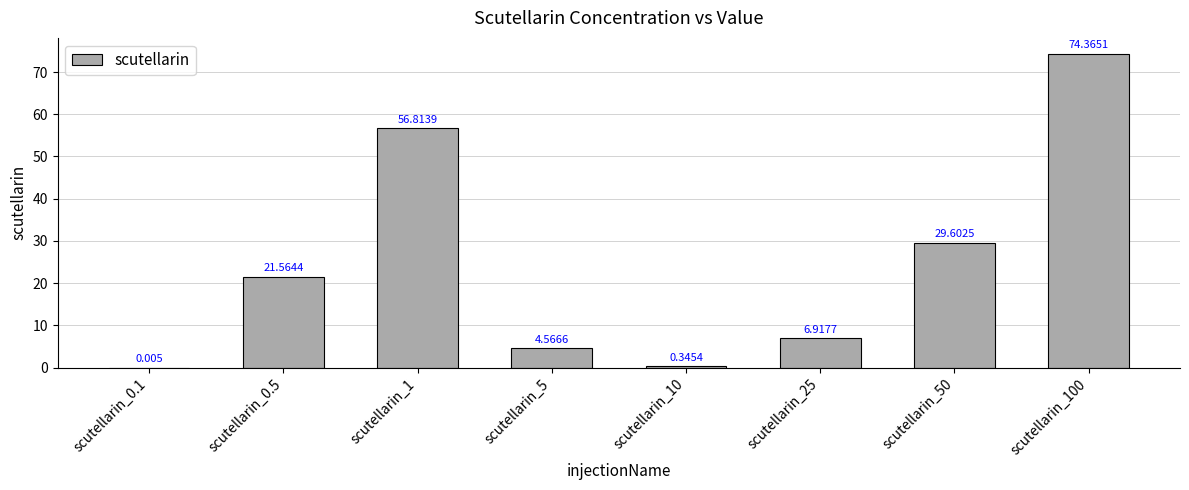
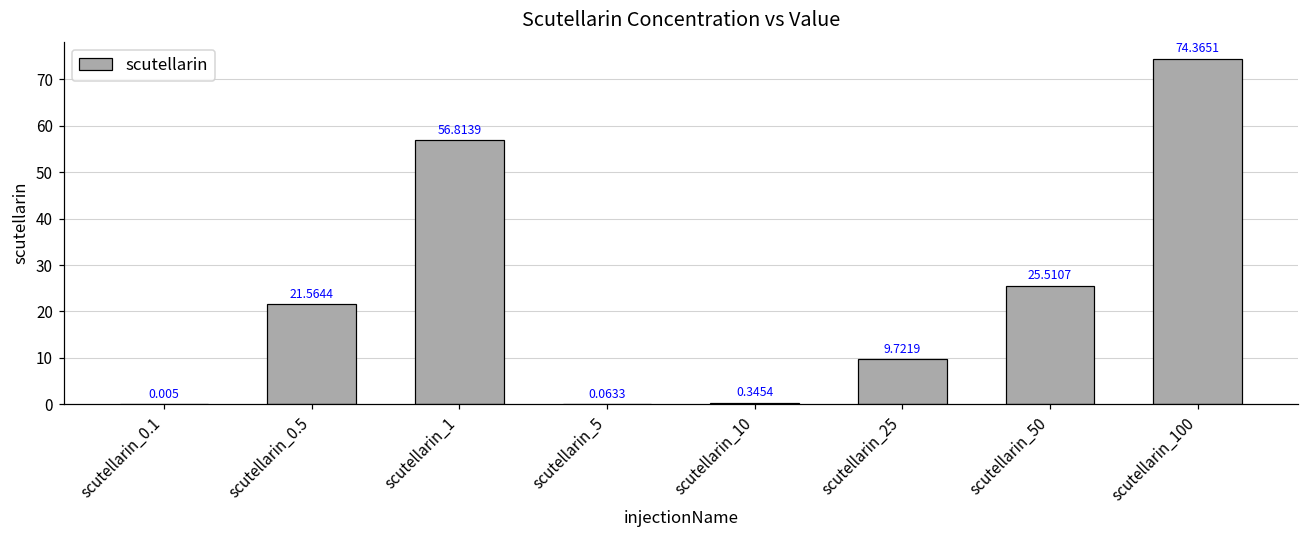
scutellarin_5: 4.5666 -> 0.0633
scutellarin_25: 6.9177 -> 9.7219
scutellarin_50: 29.6025 -> 25.5107
